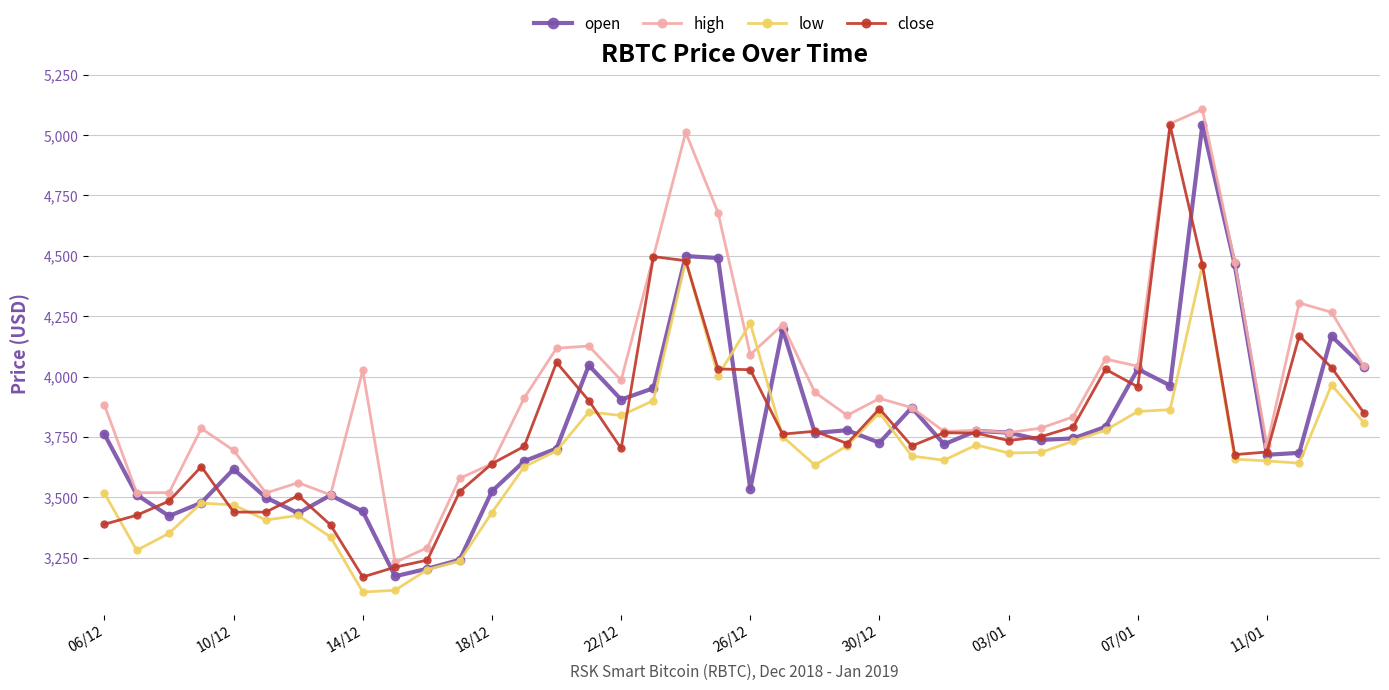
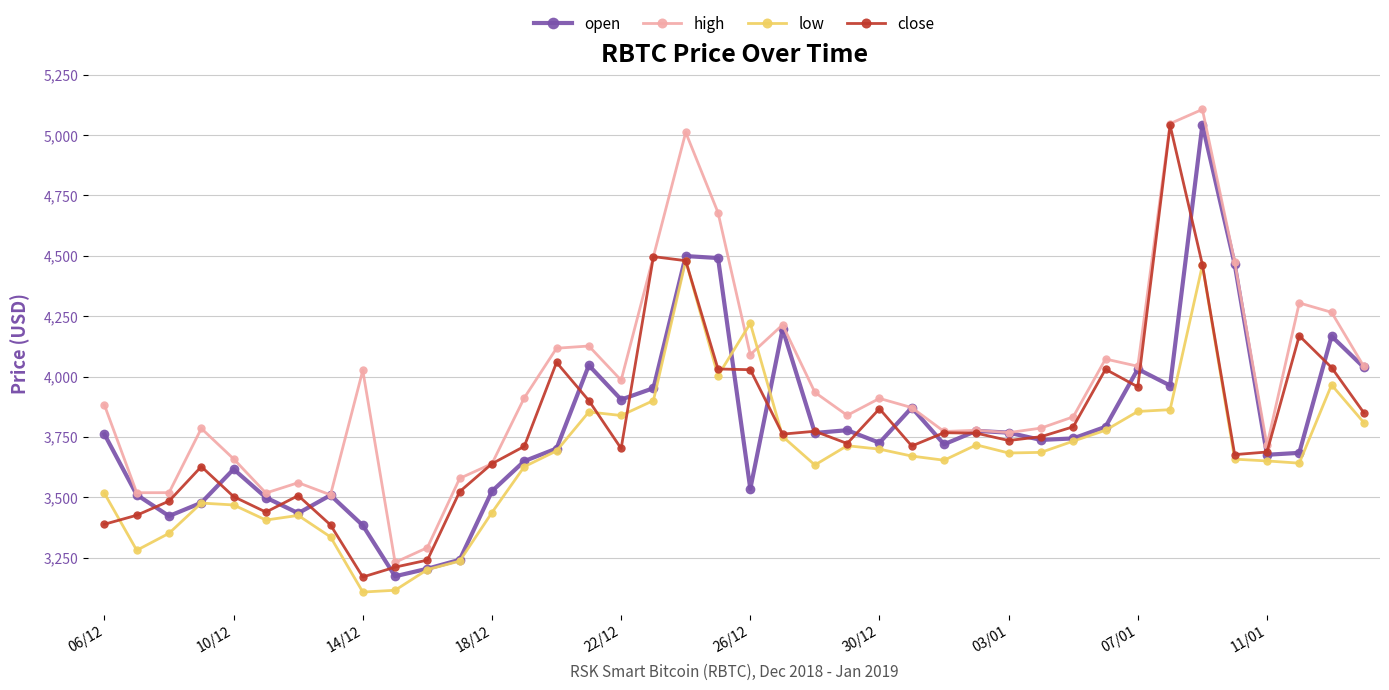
high, 10/12: 3,690 -> 3,660
close, 10/12: 3,440 -> 3,500
open, 14/12: 3,440 -> 3,380
low, 30/12: 3,850 -> 3,700
